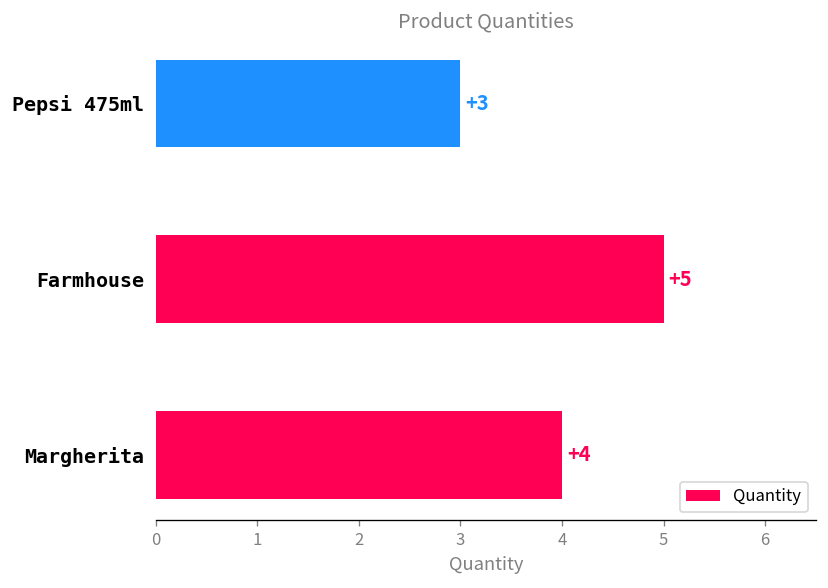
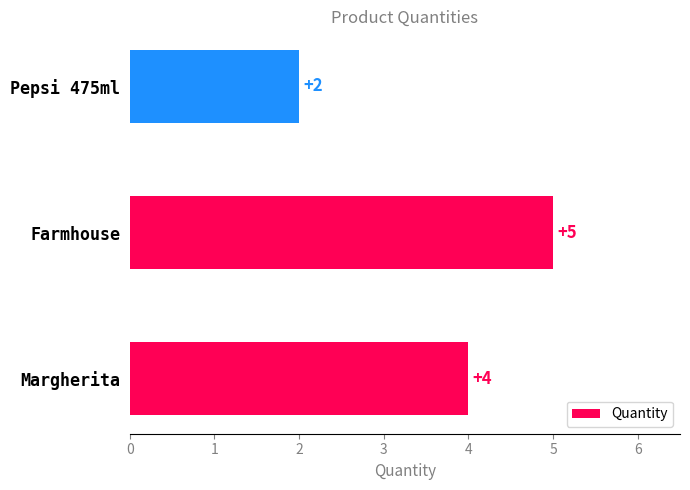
Pepsi 475ml: +3 -> +2
